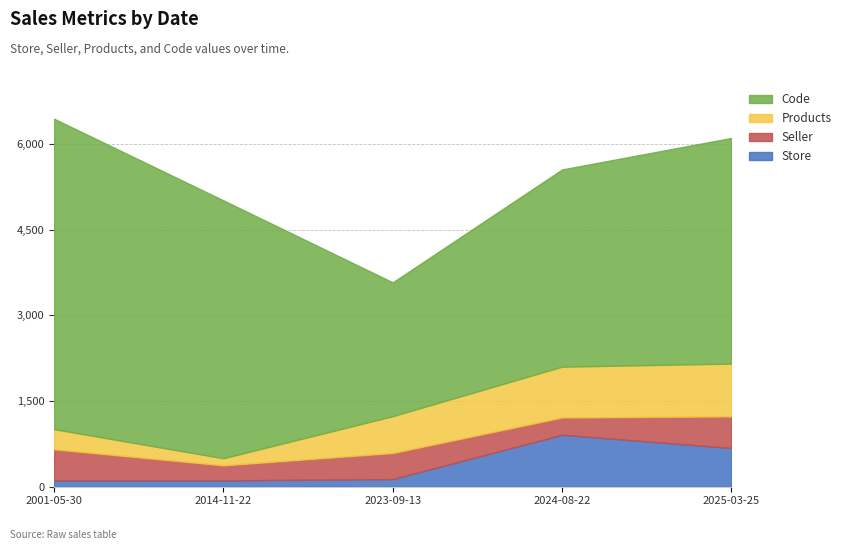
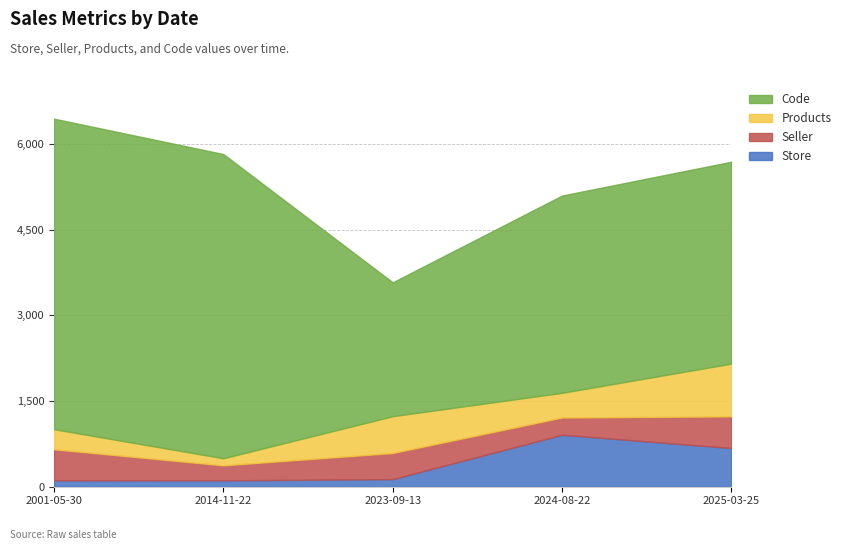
Code, 2014-11-22: 4,500 -> 5,300
Products, 2024-08-22: 900 -> 400
Code, 2025-03-25: 3,900 -> 3,500
